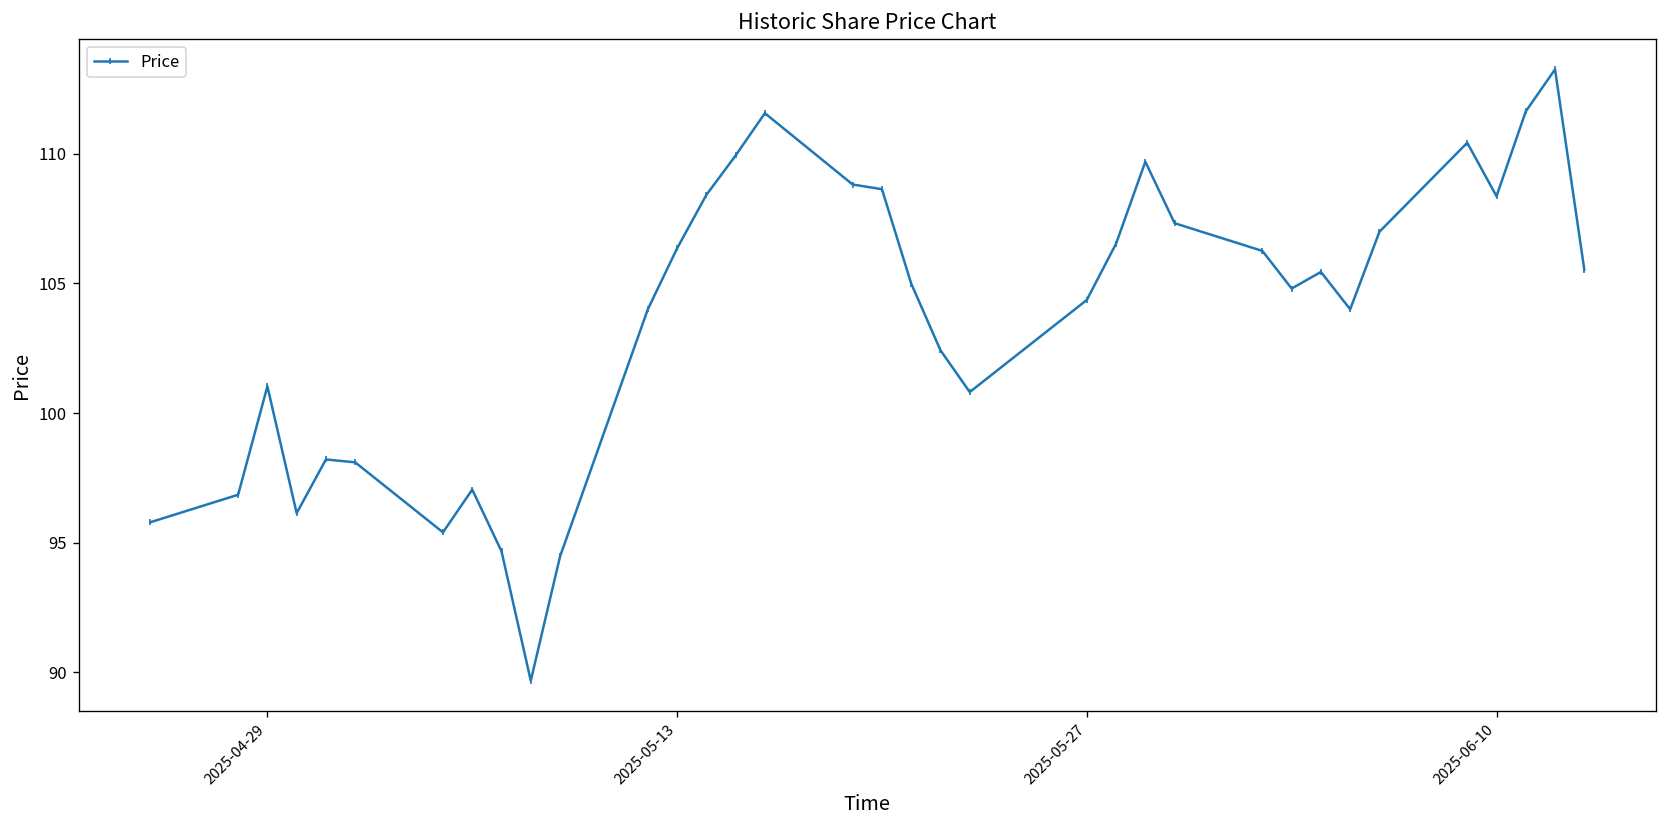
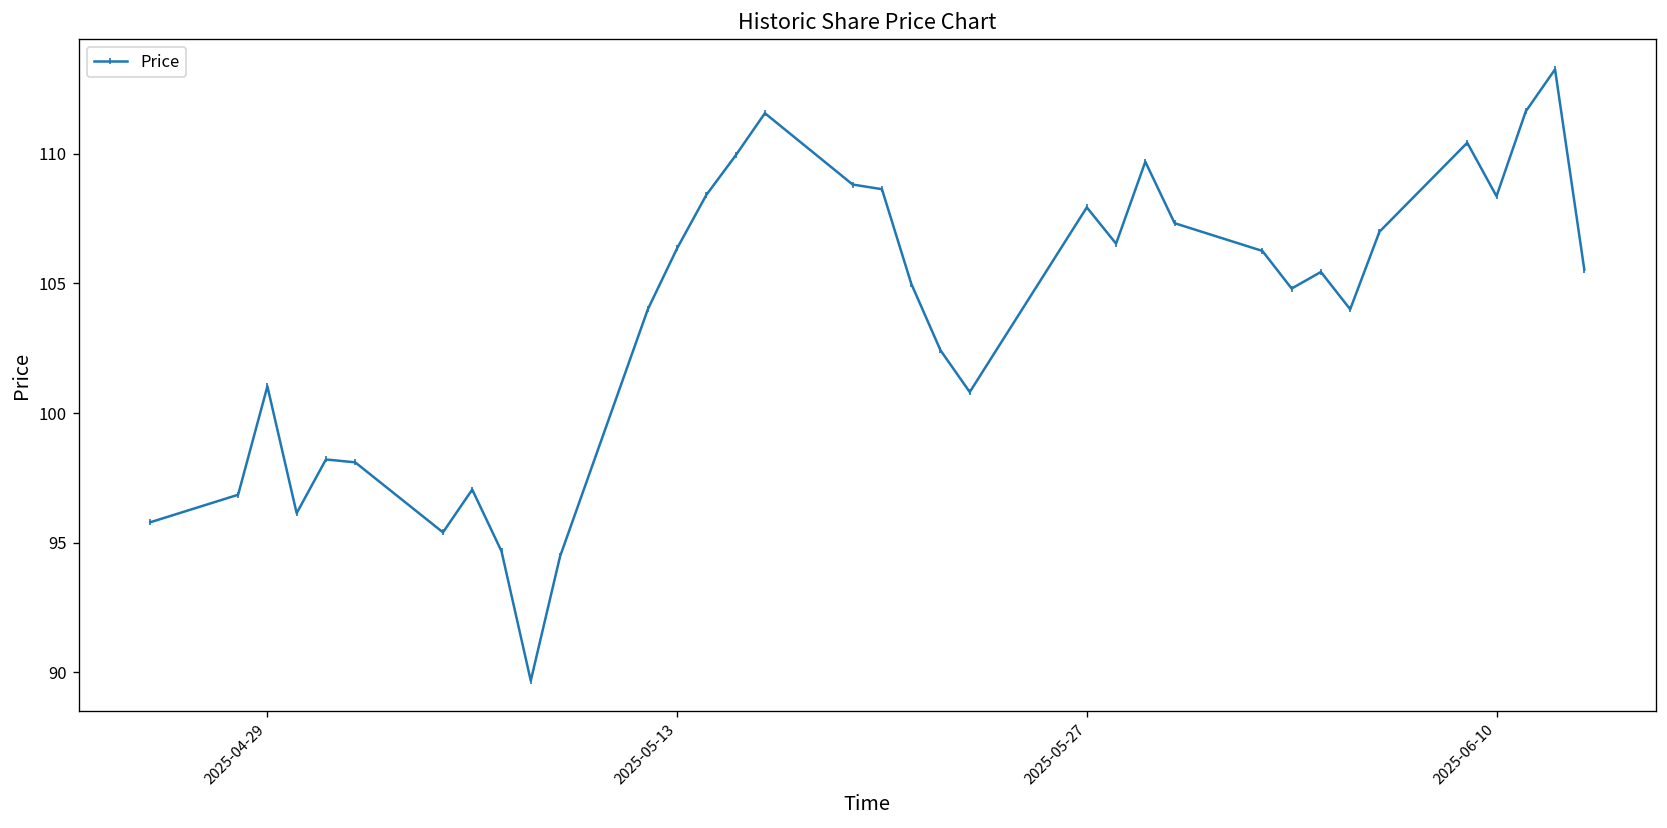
2025-05-27: 104.4 -> 107.9
